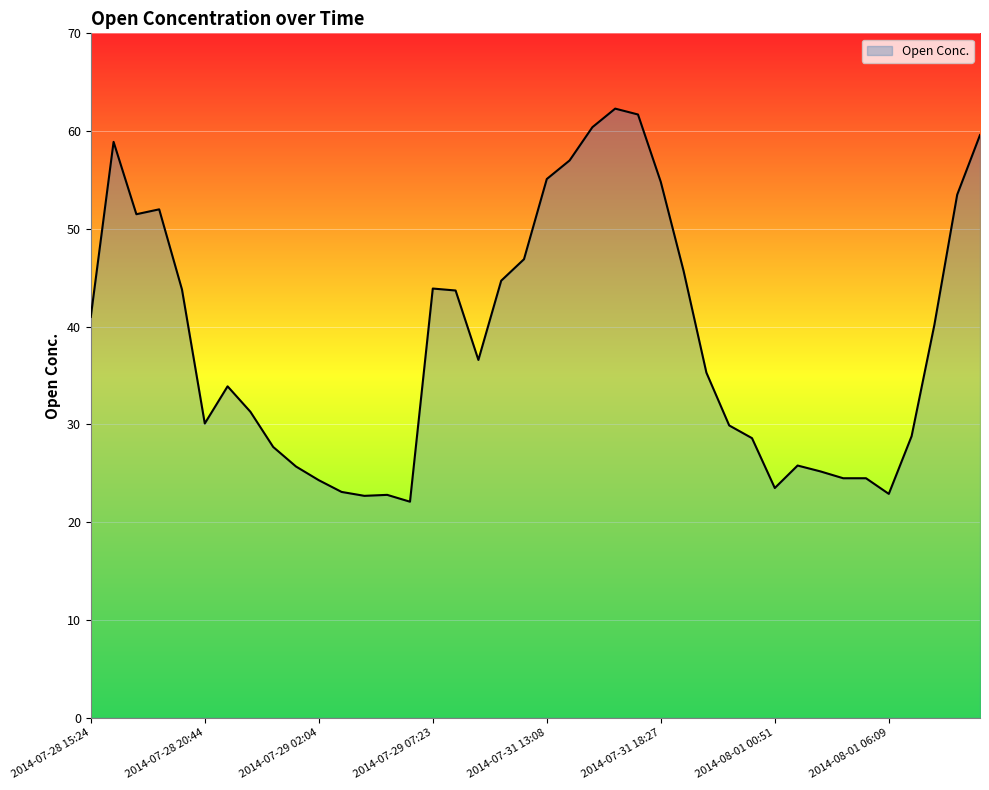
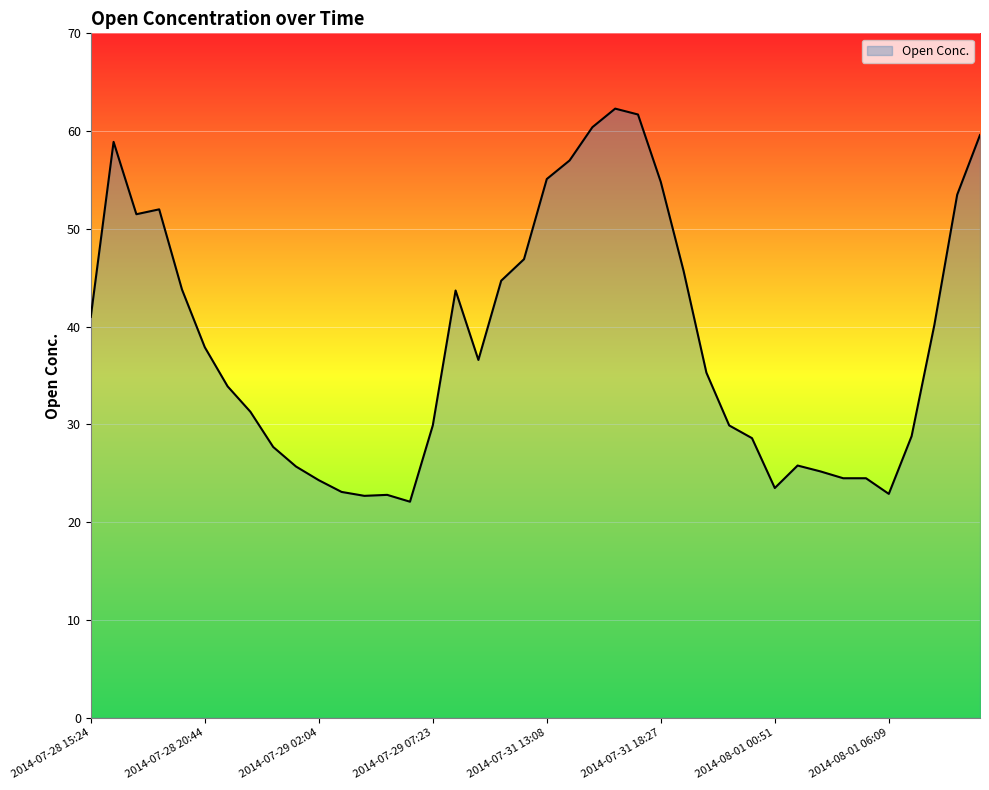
2014-07-28 20:44: 30 -> 38
2014-07-29 07:23: 44 -> 30
